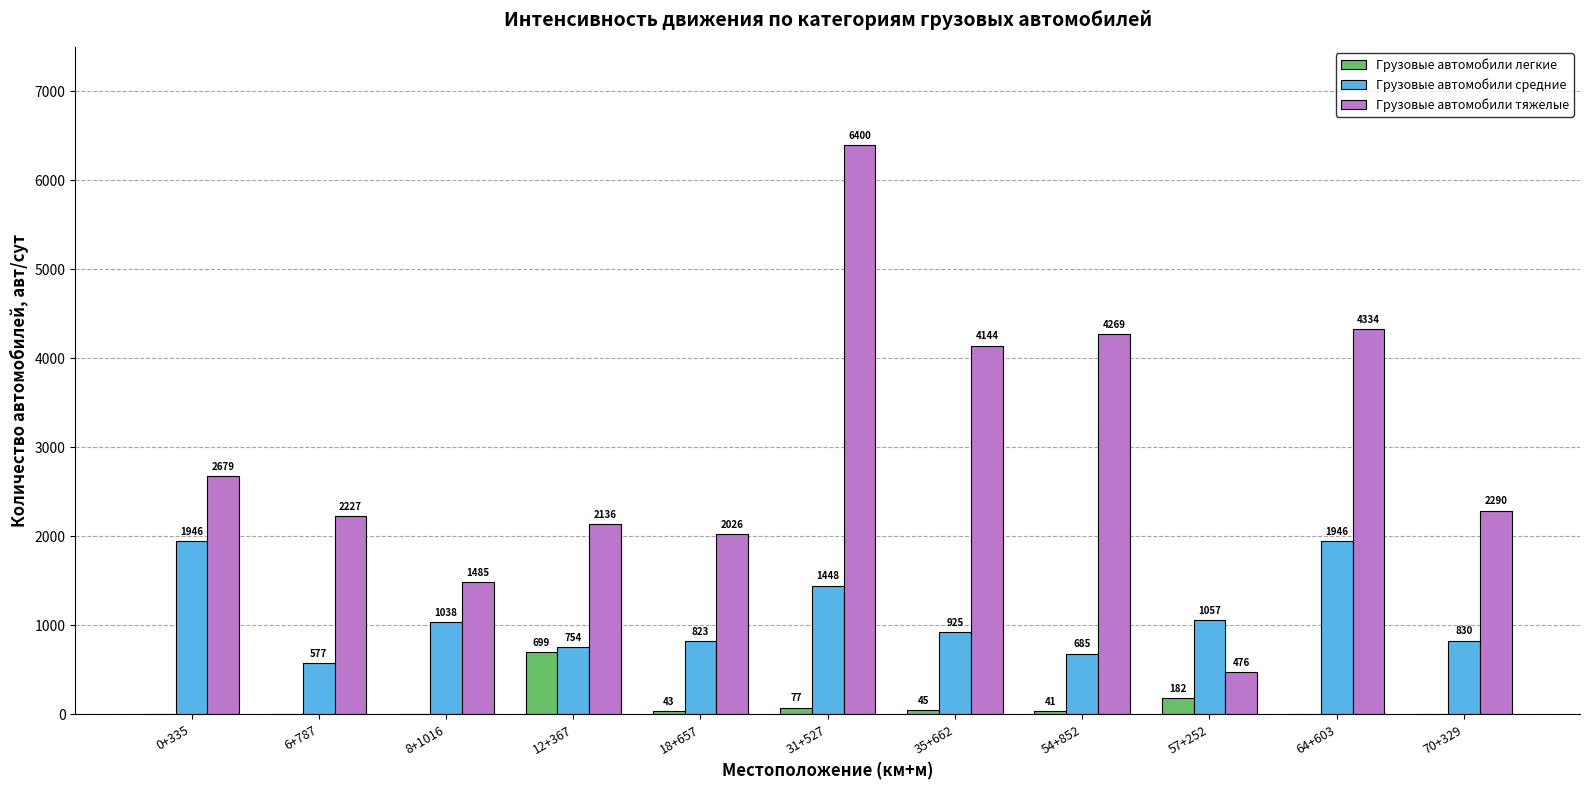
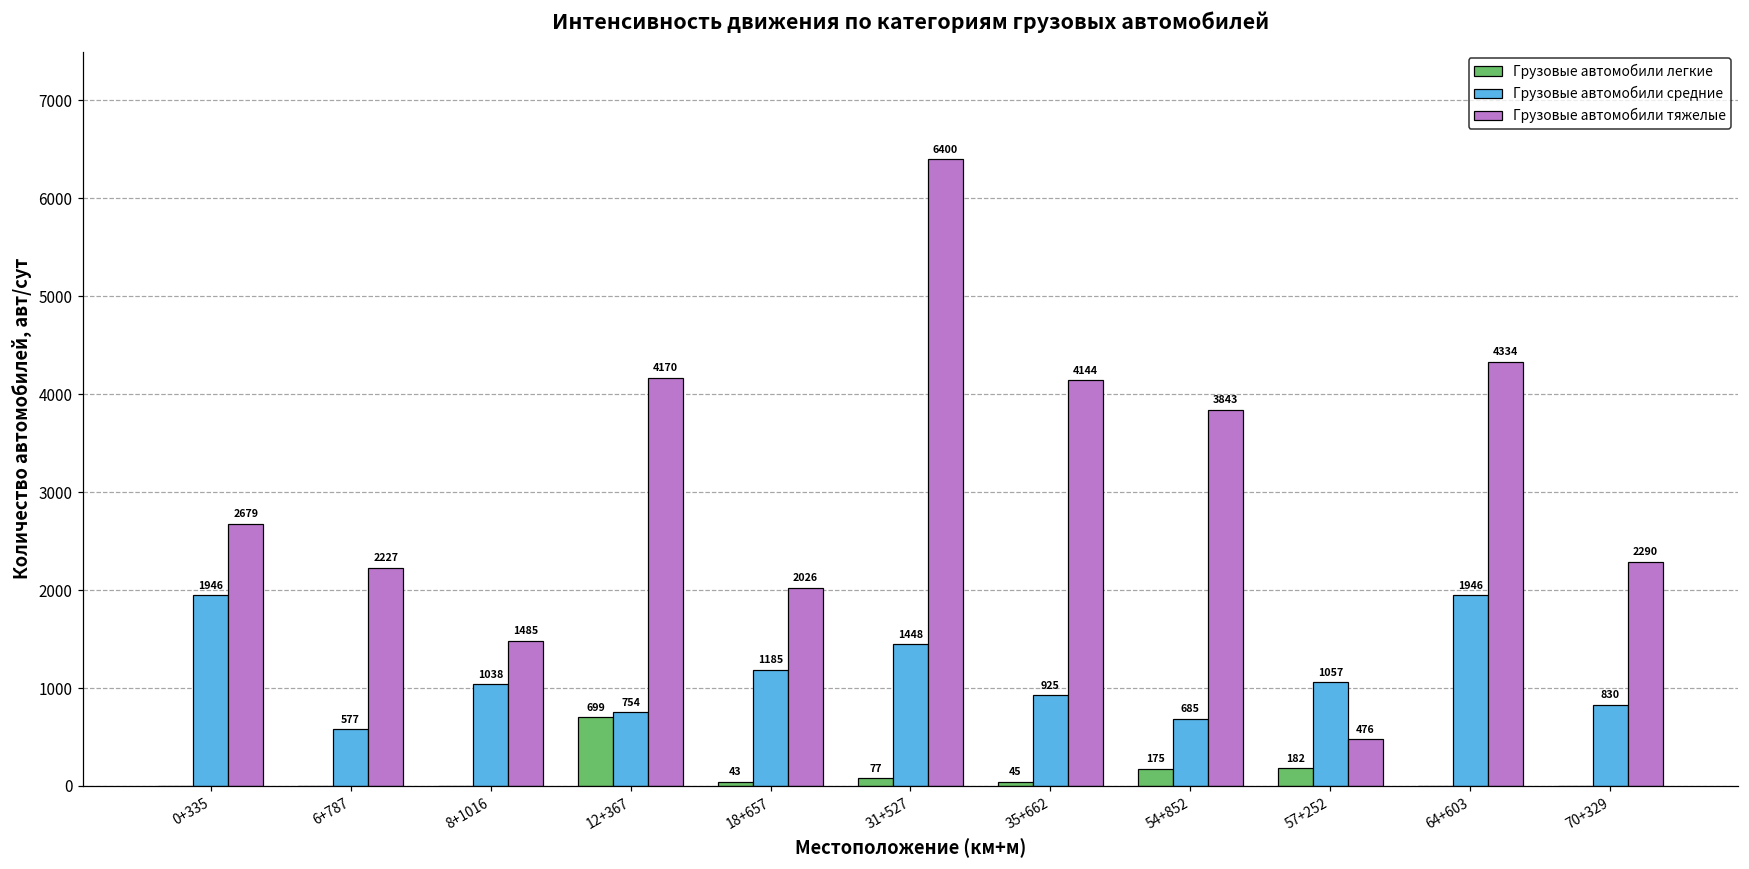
Грузовые автомобили тяжелые, 12+367: 2136 -> 4170
Грузовые автомобили средние, 18+657: 823 -> 1185
Грузовые автомобили легкие, 54+852: 41 -> 175
Грузовые автомобили тяжелые, 54+852: 4269 -> 3843
